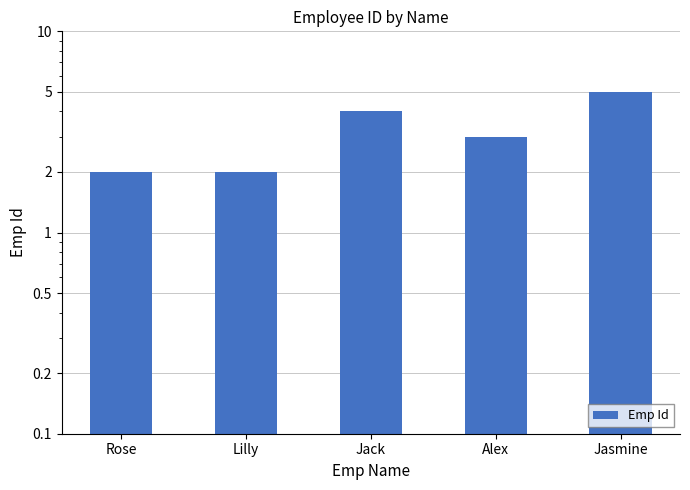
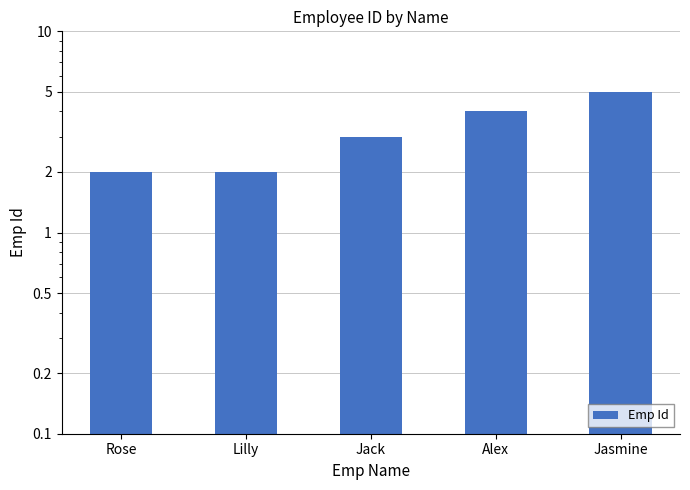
Jack: 4 -> 3
Alex: 3 -> 4
